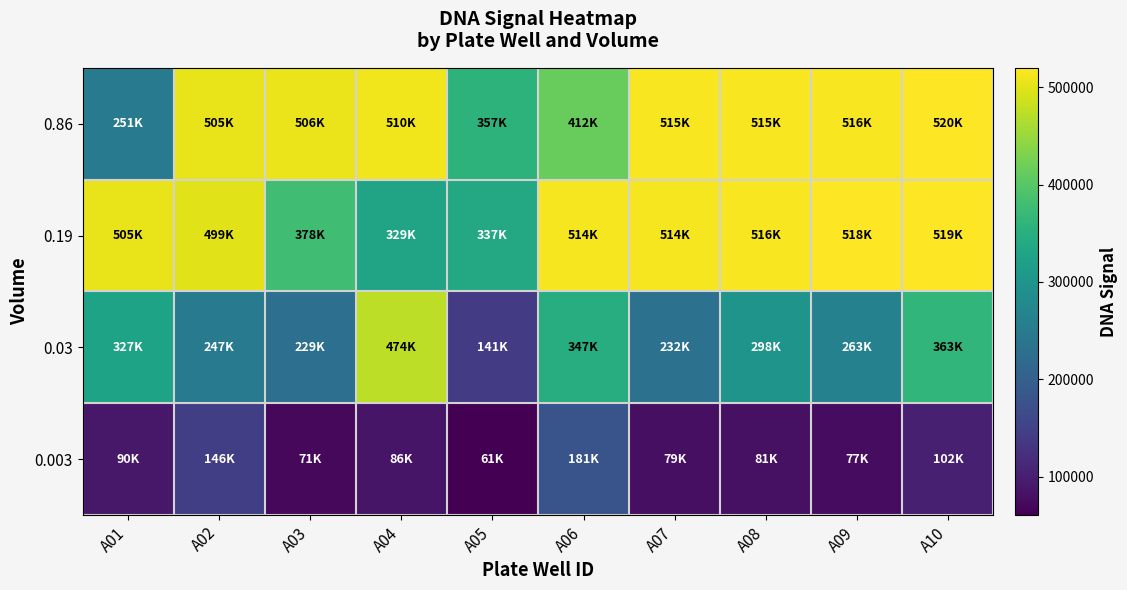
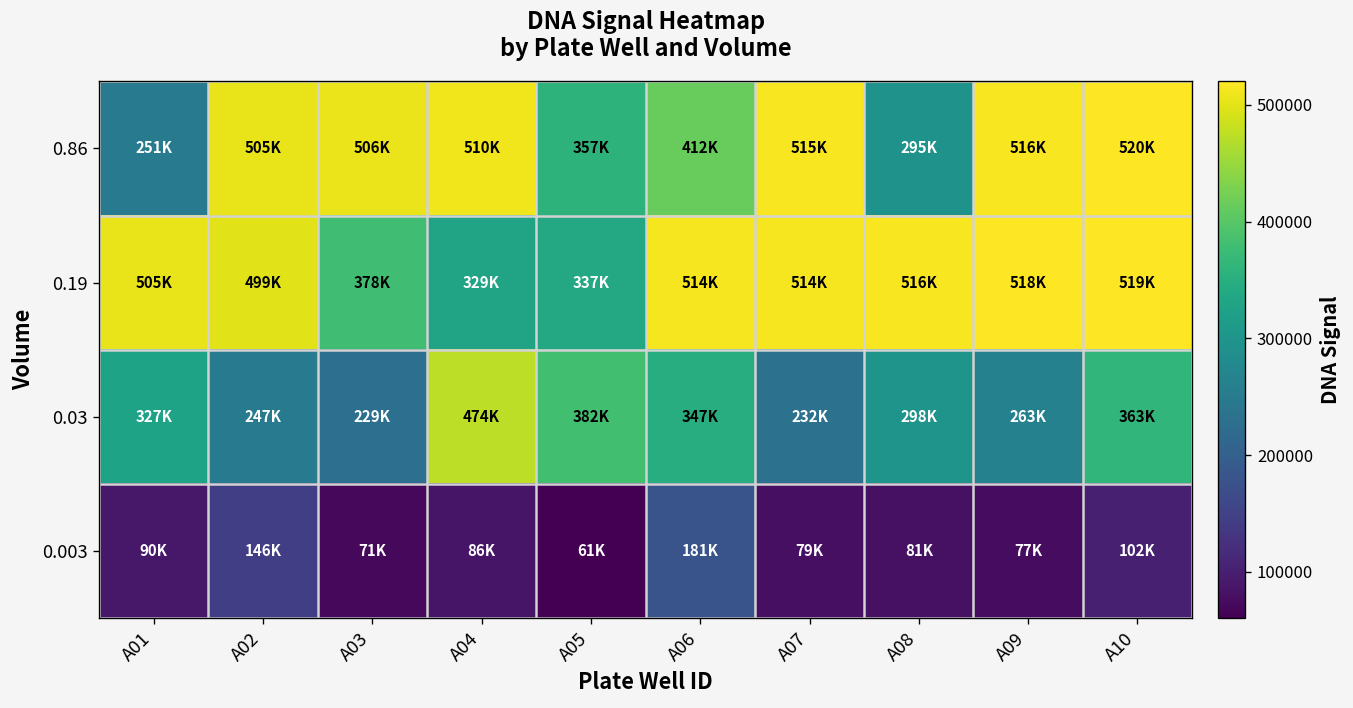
0.86, A08: 515K -> 295K
0.03, A05: 141K -> 382K
